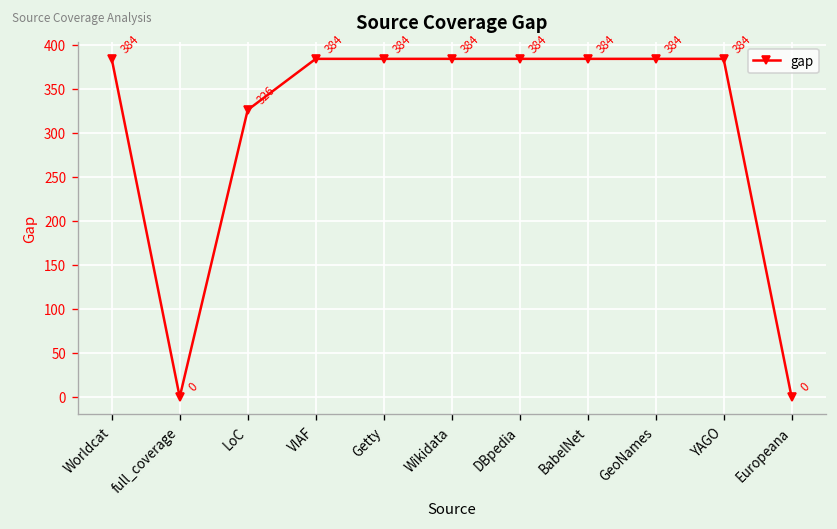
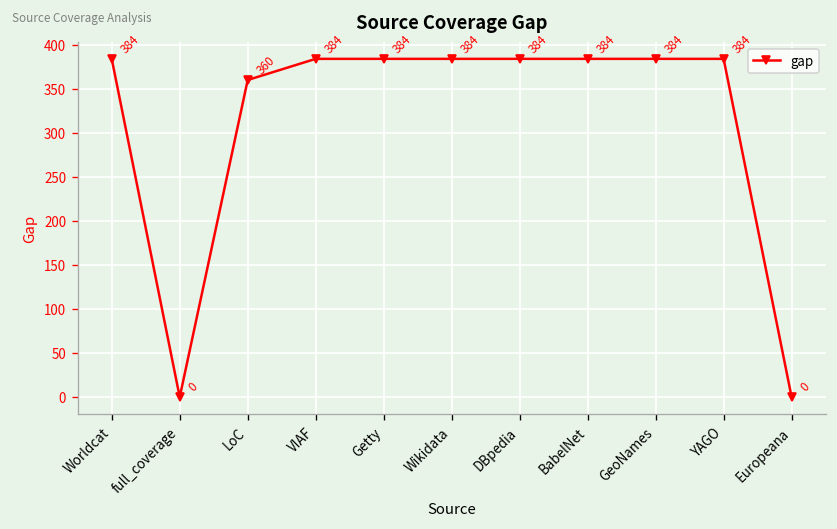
LoC: 326 -> 360
